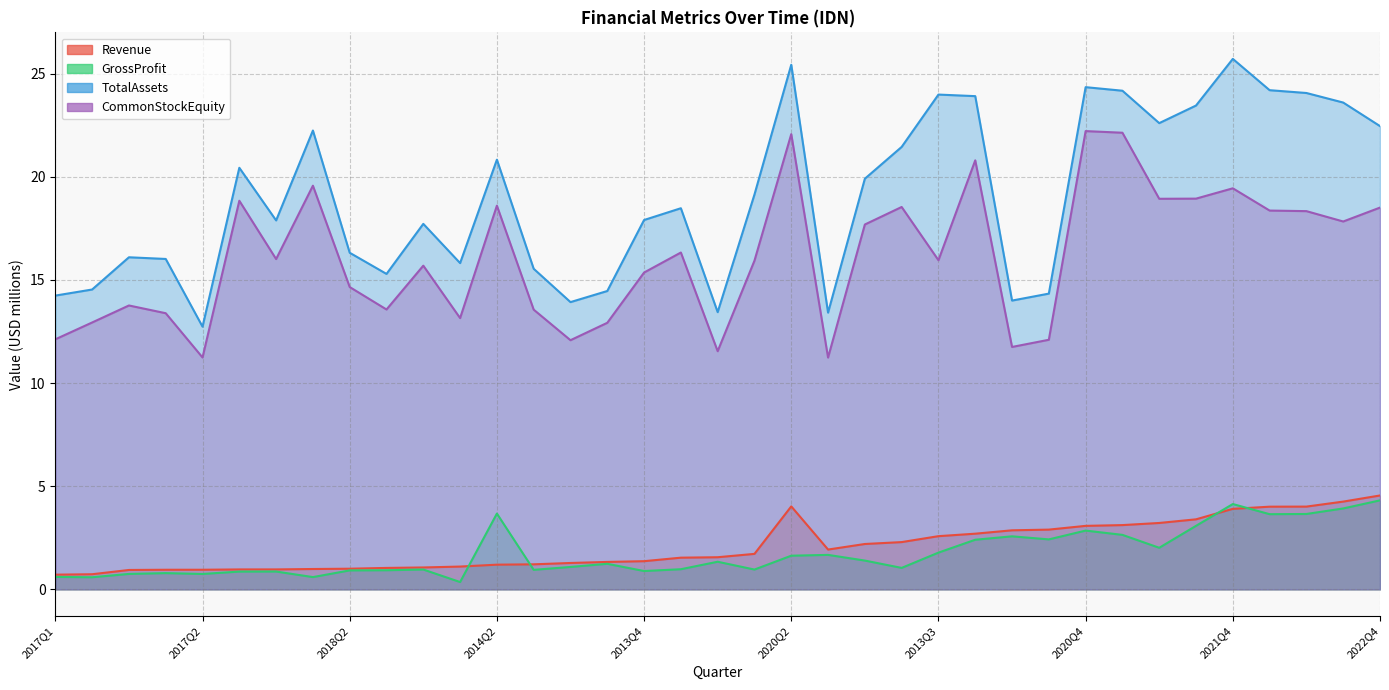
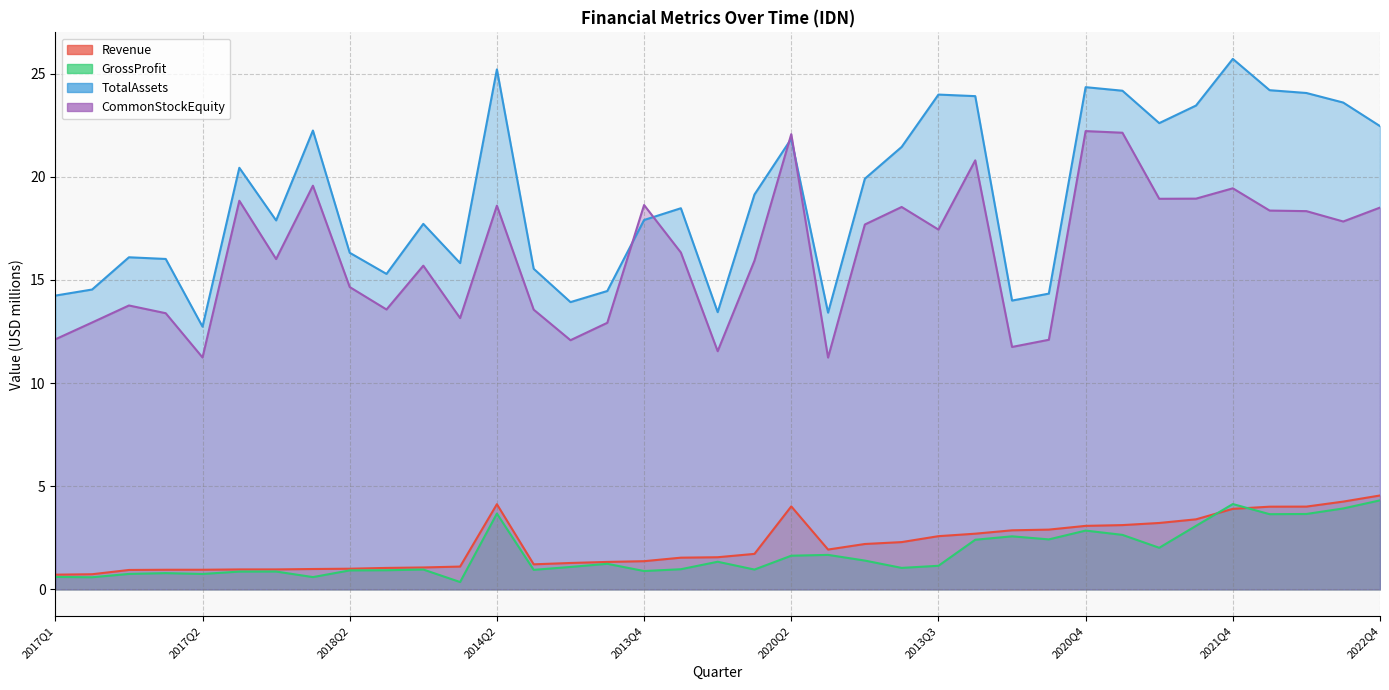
Revenue, 2014Q2: 1.2 -> 4.1
TotalAssets, 2014Q2: 20.8 -> 25.2
CommonStockEquity, 2013Q4: 15.4 -> 18.6
TotalAssets, 2020Q2: 25.4 -> 21.8
GrossProfit, 2013Q3: 1.8 -> 1.1
CommonStockEquity, 2013Q3: 16.0 -> 17.4
